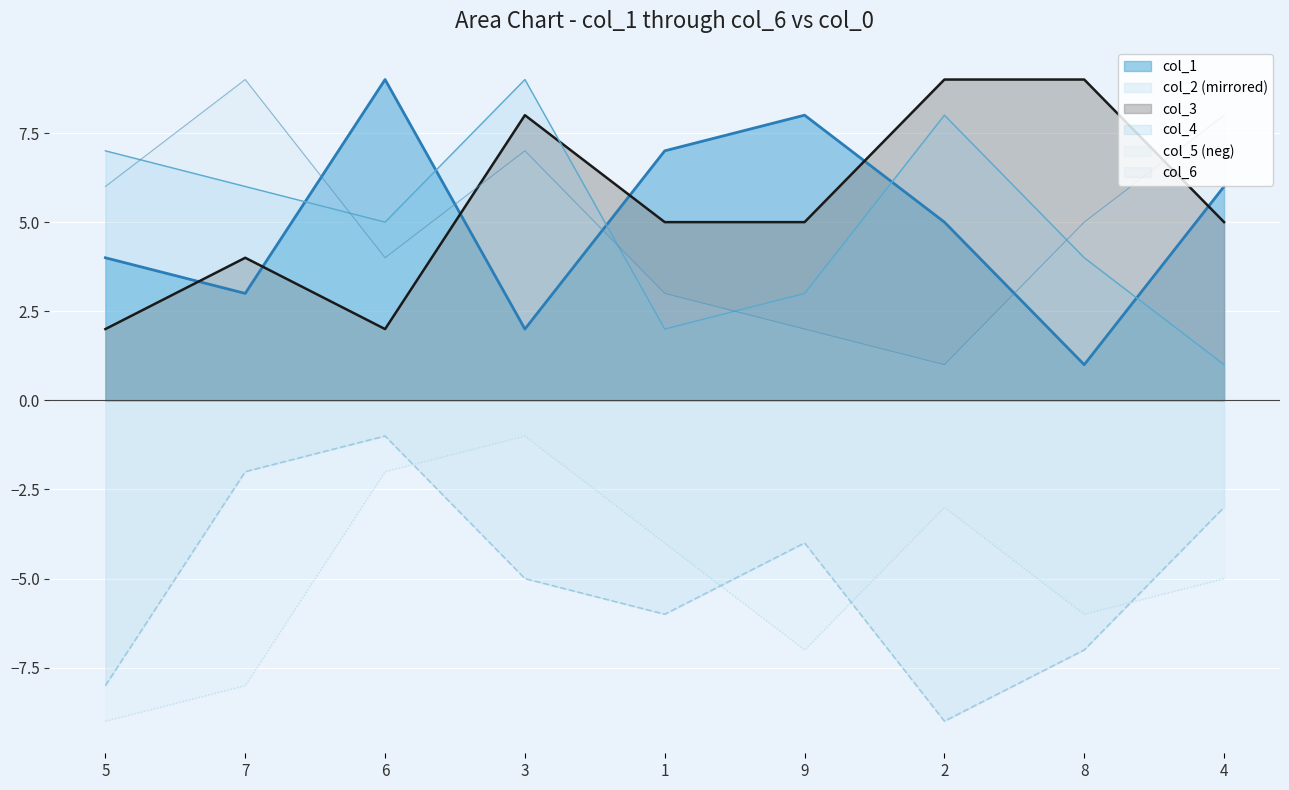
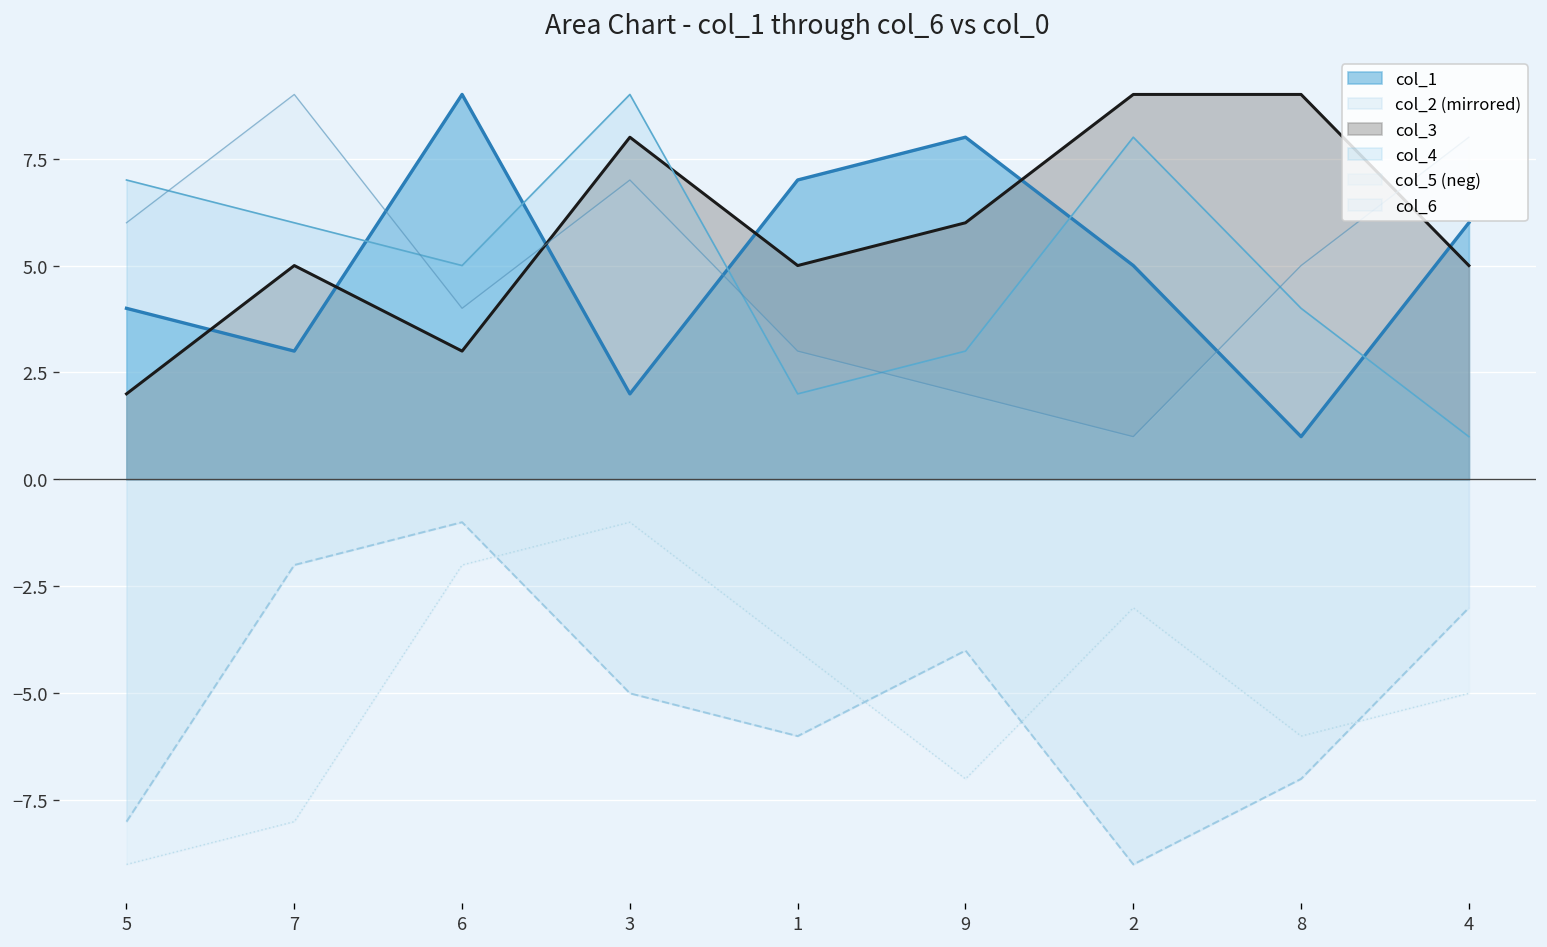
col_3, 7: 4 -> 5
col_3, 6: 2 -> 3
col_3, 9: 5 -> 6
